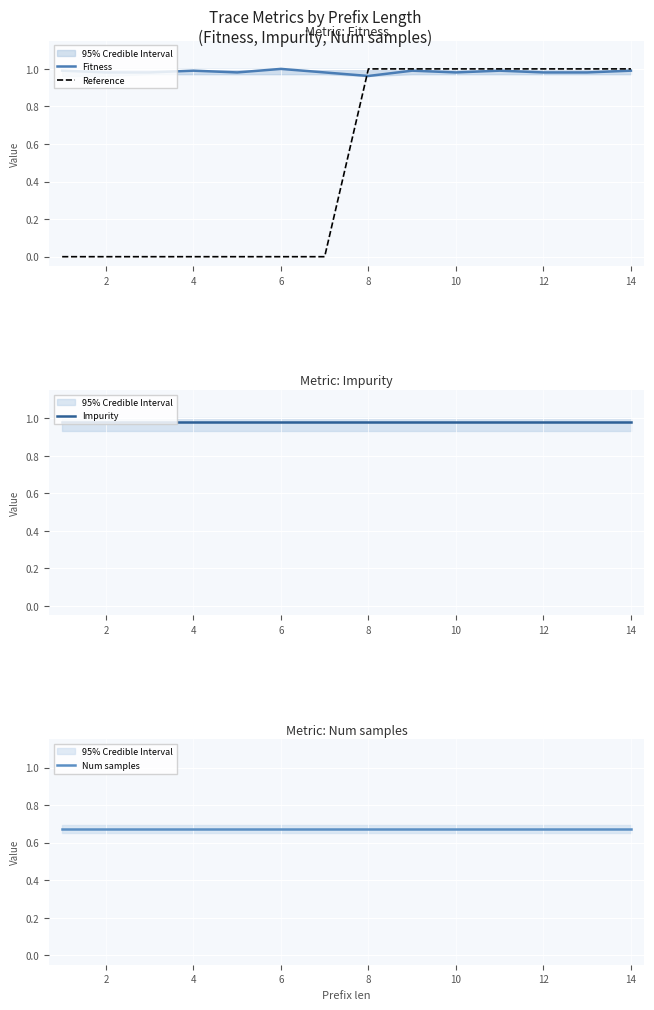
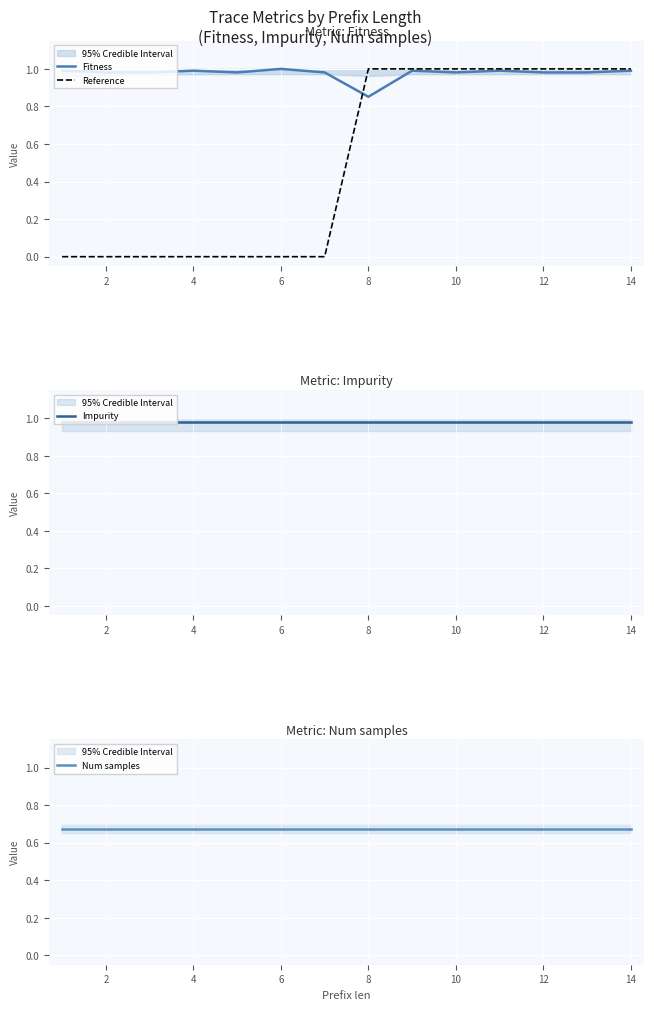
Metric: Fitness, Fitness, 8: 0.96 -> 0.85
